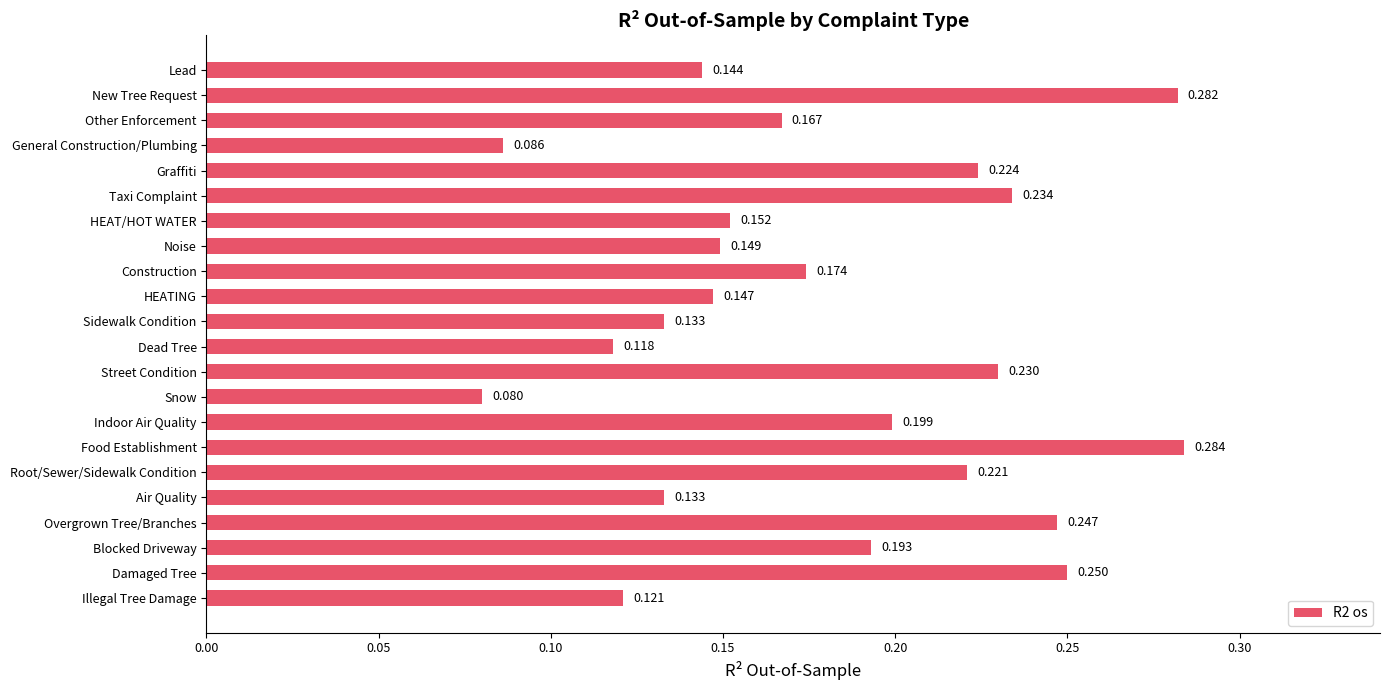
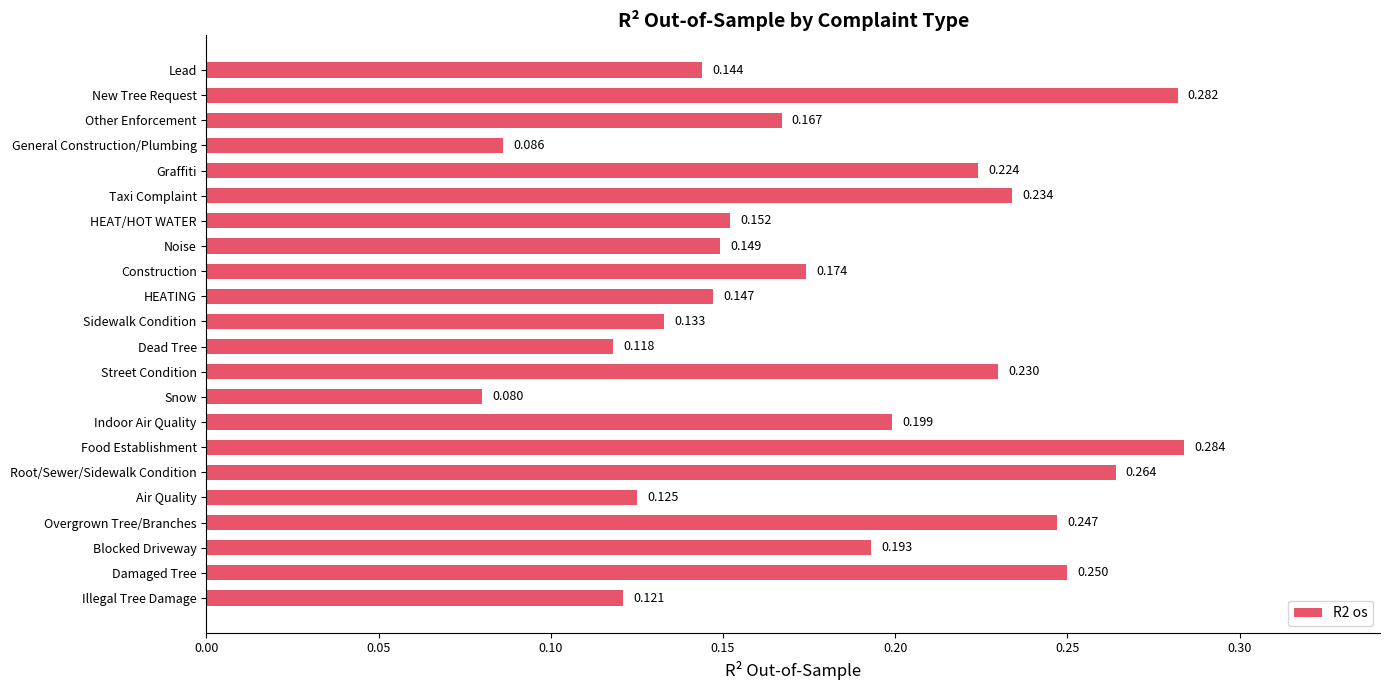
Root/Sewer/Sidewalk Condition: 0.221 -> 0.264
Air Quality: 0.133 -> 0.125
